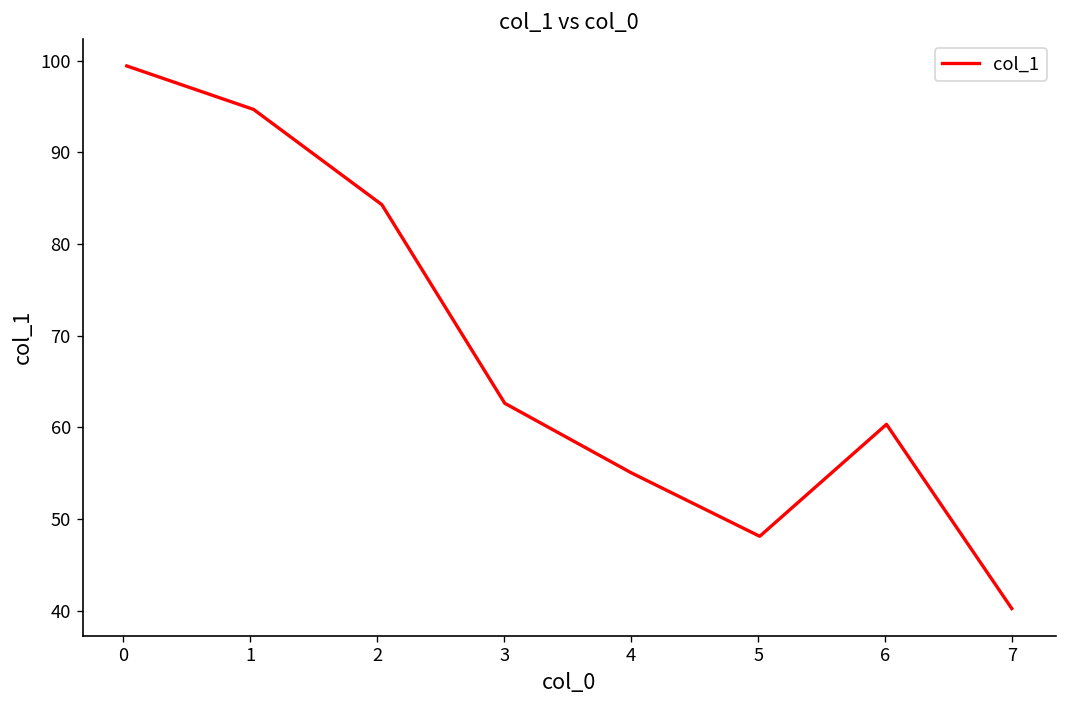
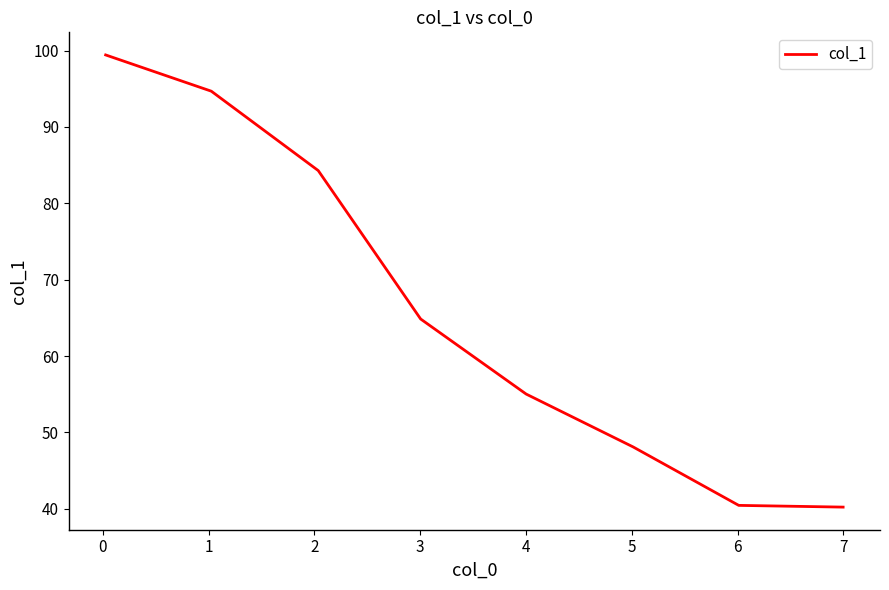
3: 63 -> 65
6: 60 -> 40
